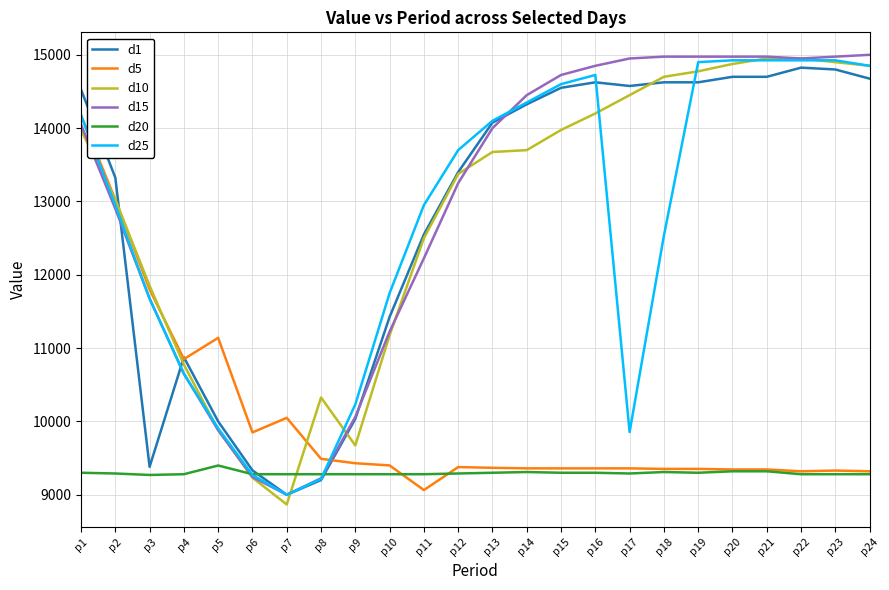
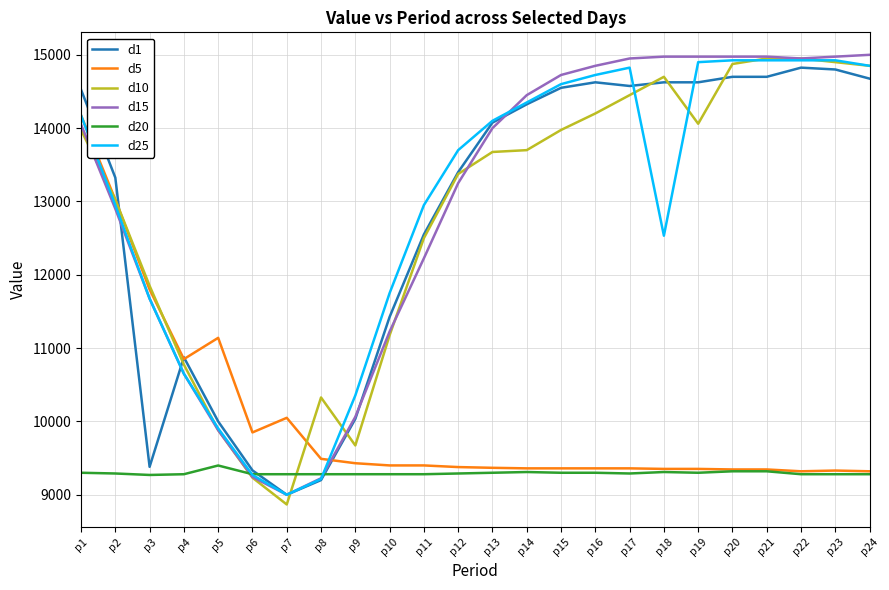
d25, p9: 10200 -> 10400
d5, p11: 9100 -> 9400
d25, p17: 9900 -> 14800
d10, p19: 14800 -> 14100
